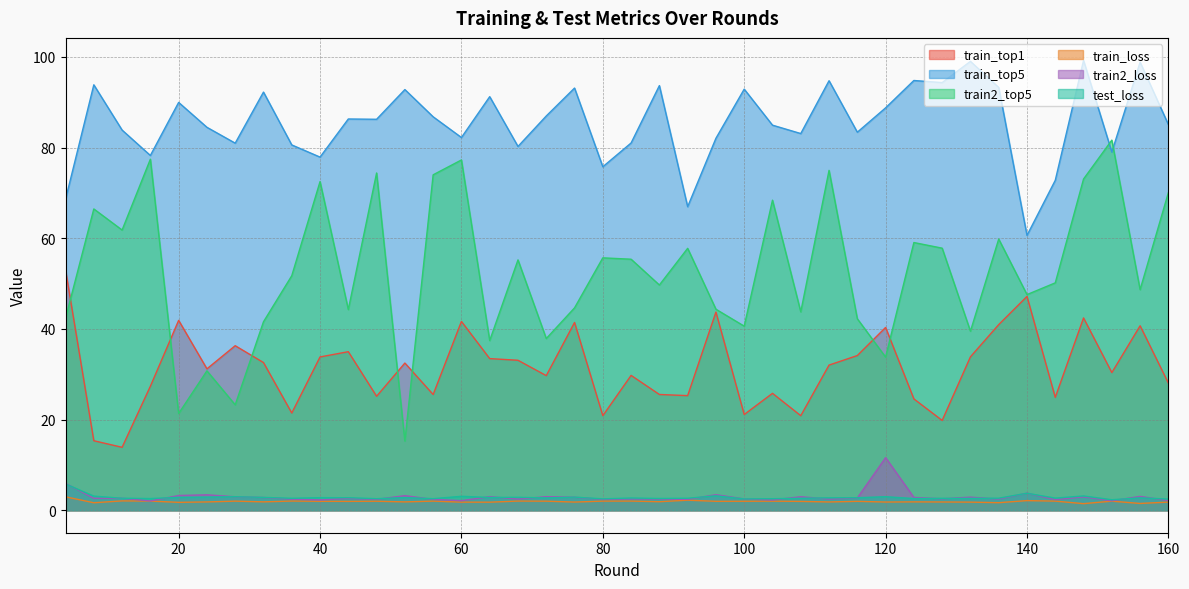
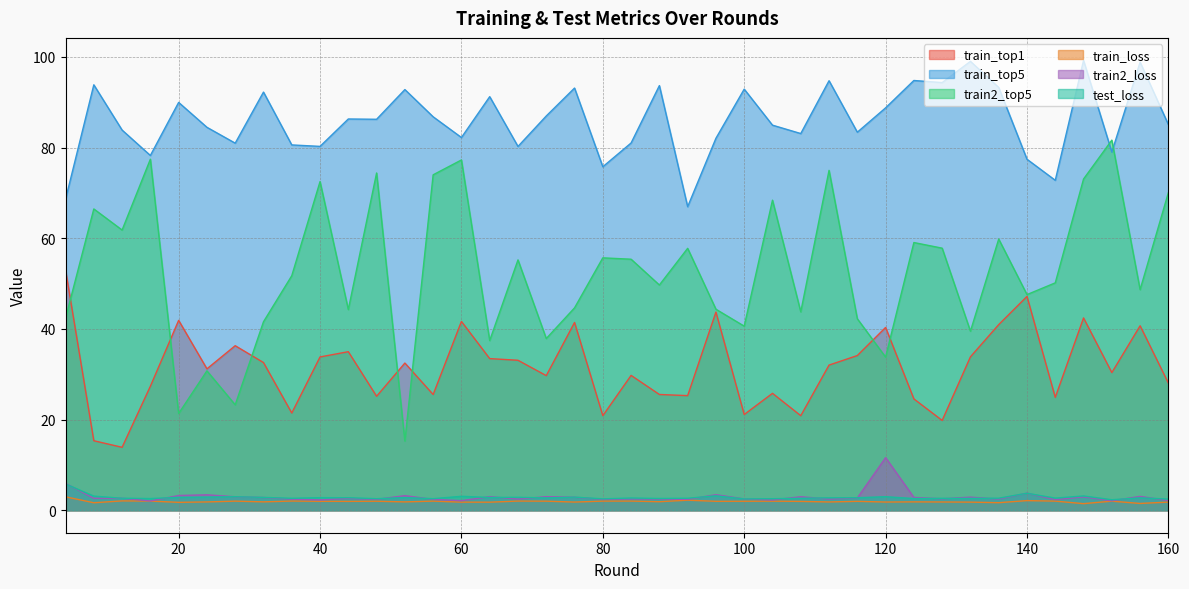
train_top5, 40: 78 -> 80
train_top5, 140: 61 -> 77
